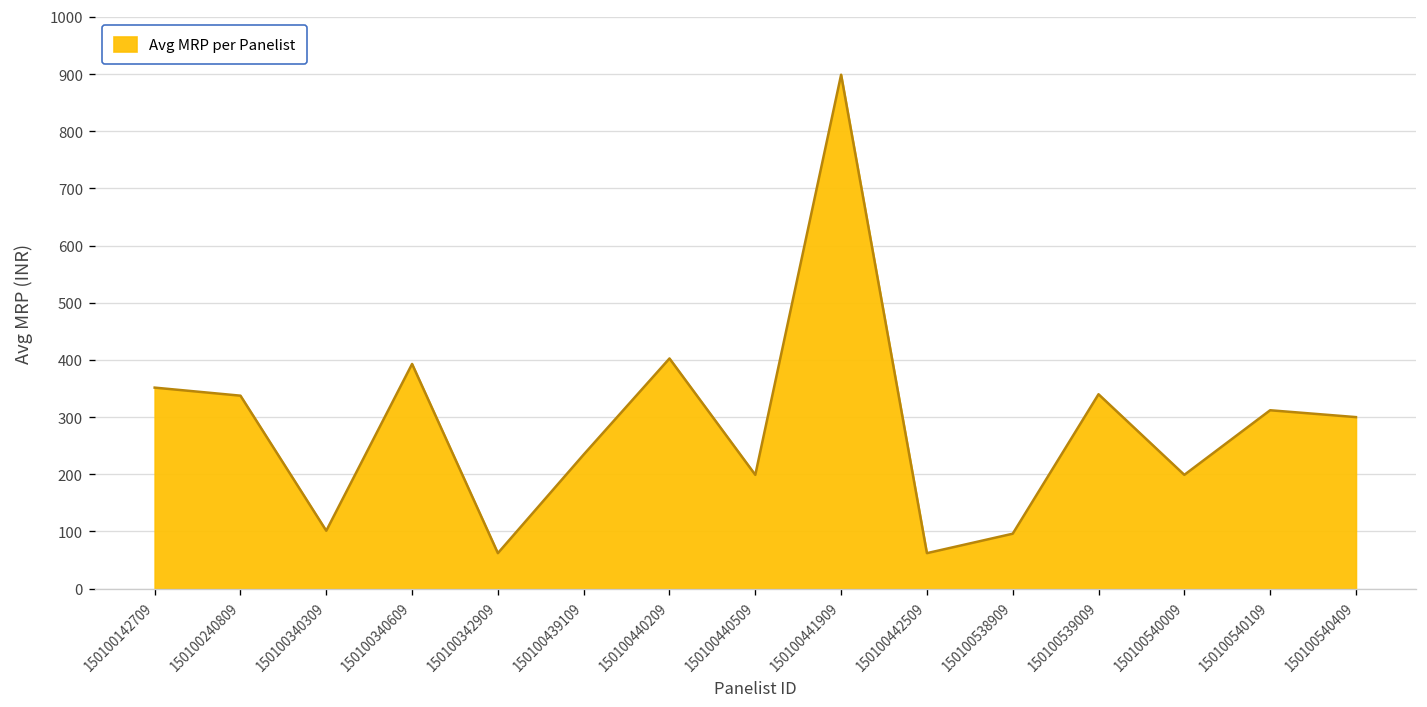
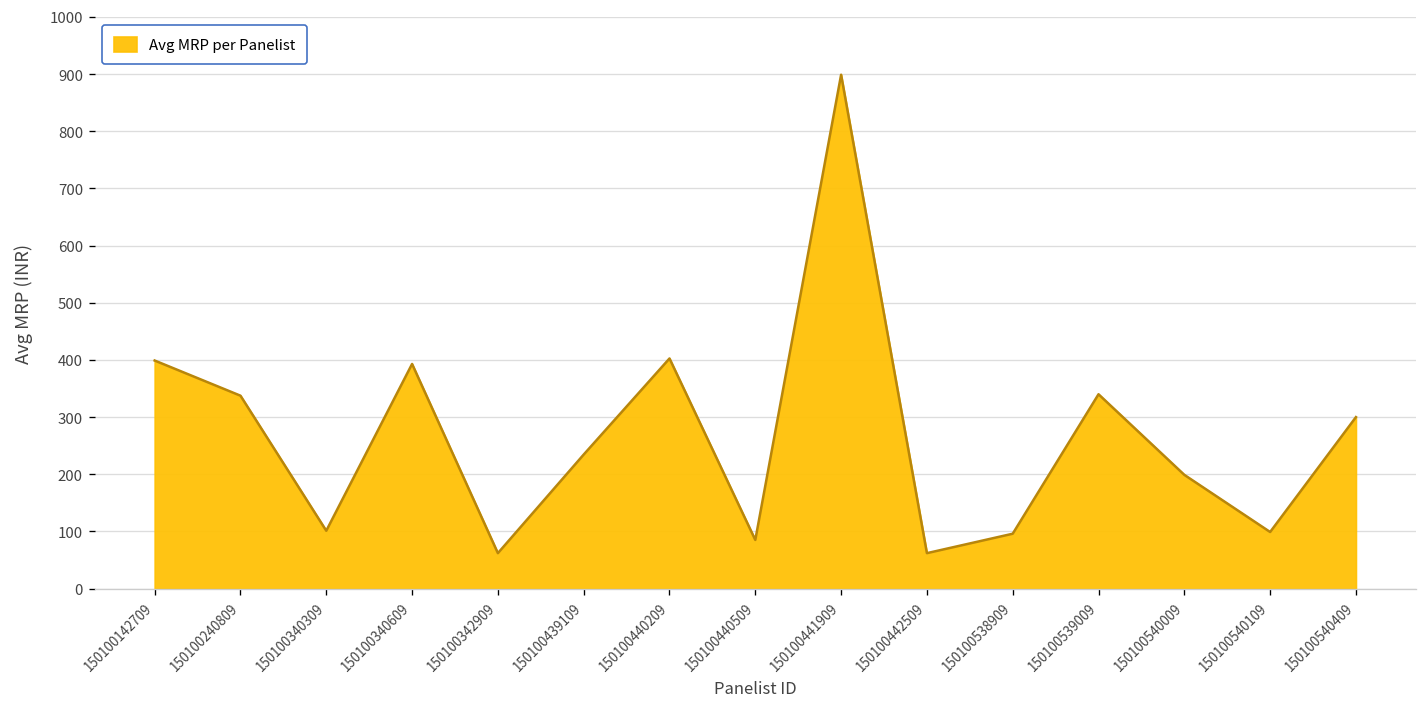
150100142709: 350 -> 400
150100440509: 200 -> 90
150100540109: 310 -> 100
